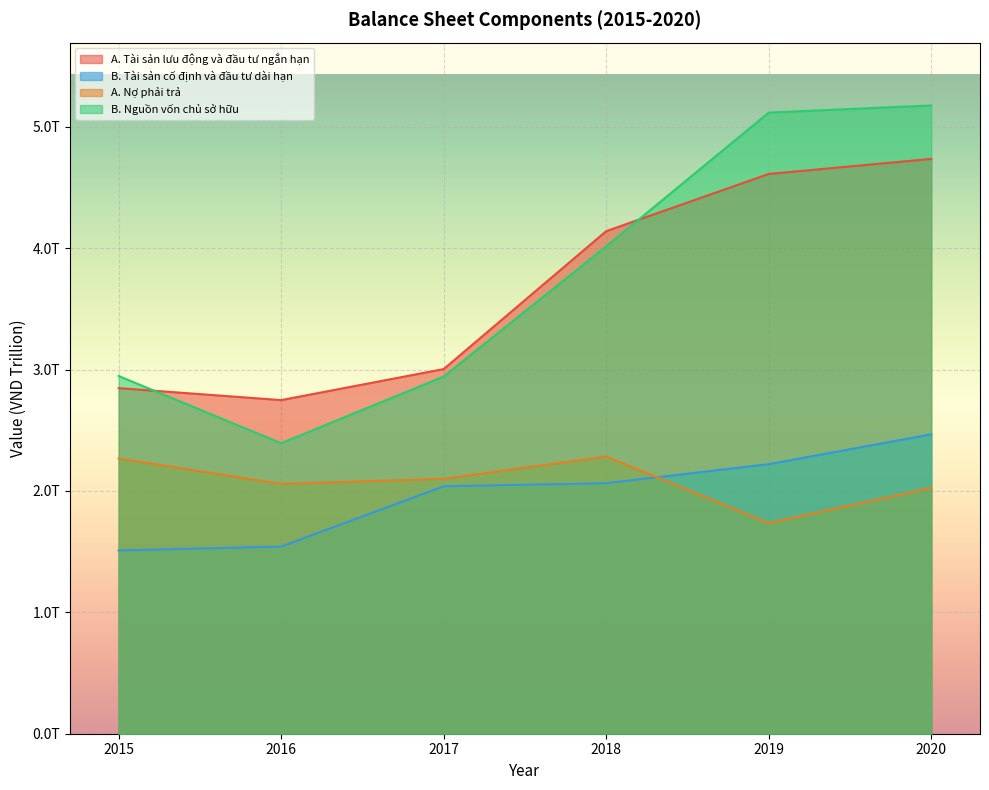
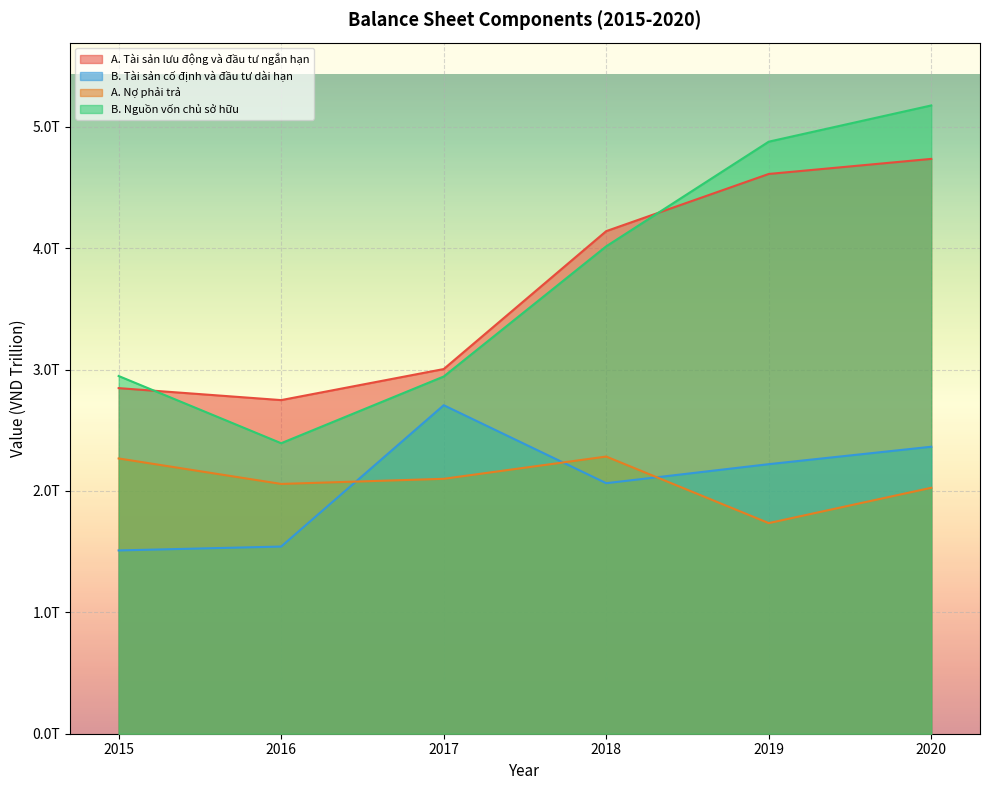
B. Tài sản cố định và đầu tư dài hạn, 2017: 2.04T -> 2.71T
B. Nguồn vốn chủ sở hữu, 2019: 5.12T -> 4.88T
B. Tài sản cố định và đầu tư dài hạn, 2020: 2.47T -> 2.36T
